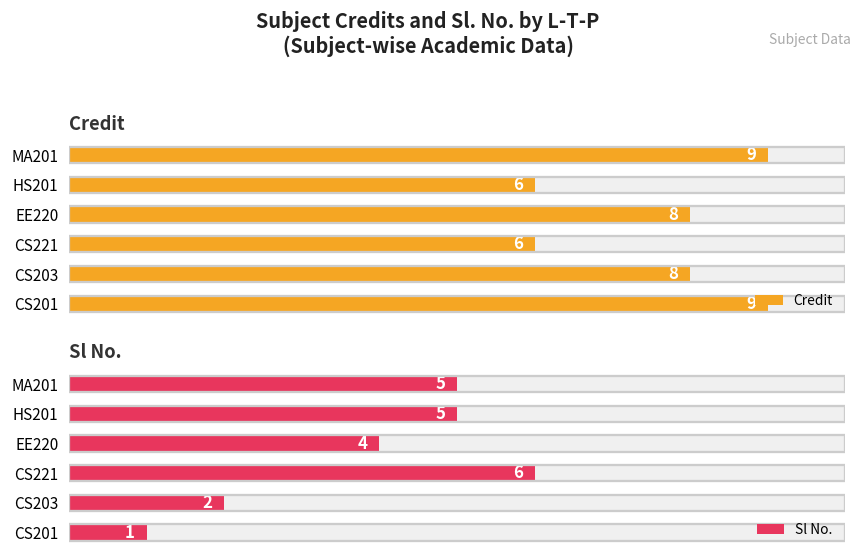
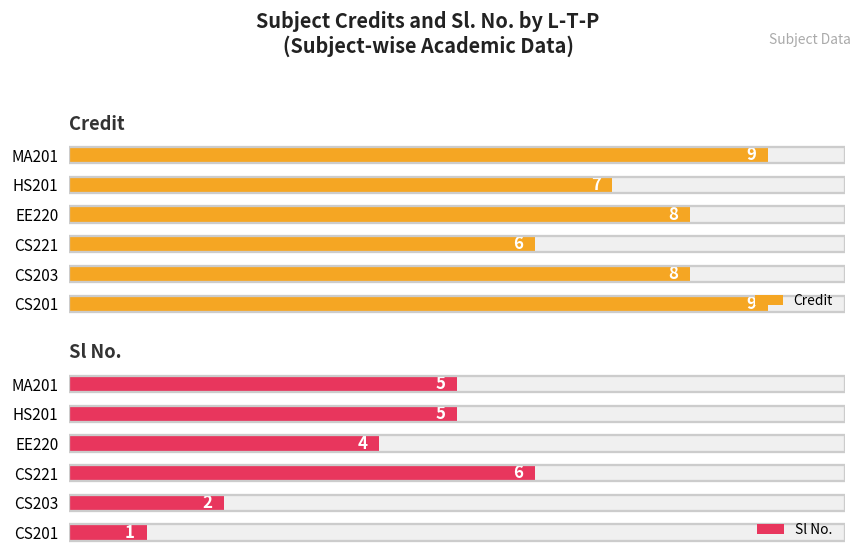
Credit, Credit, HS201: 6 -> 7
